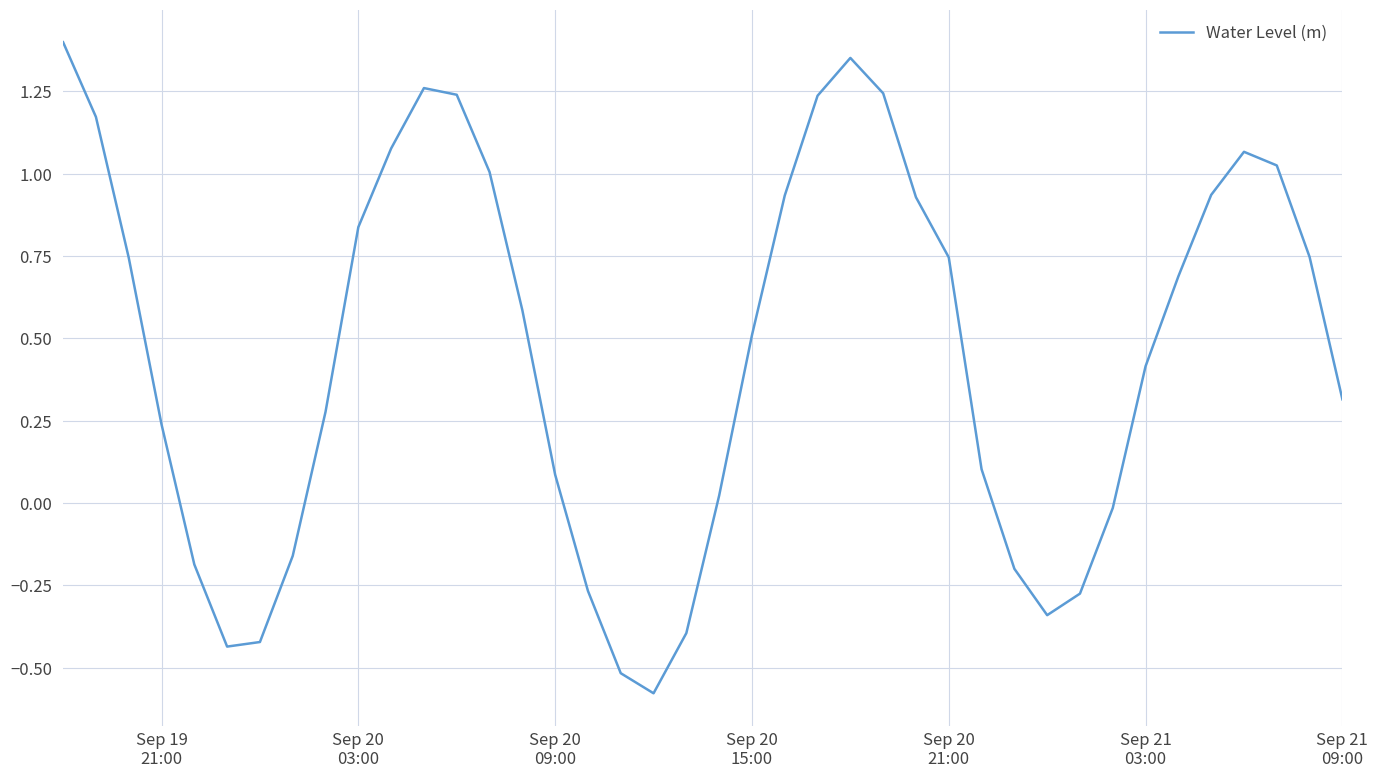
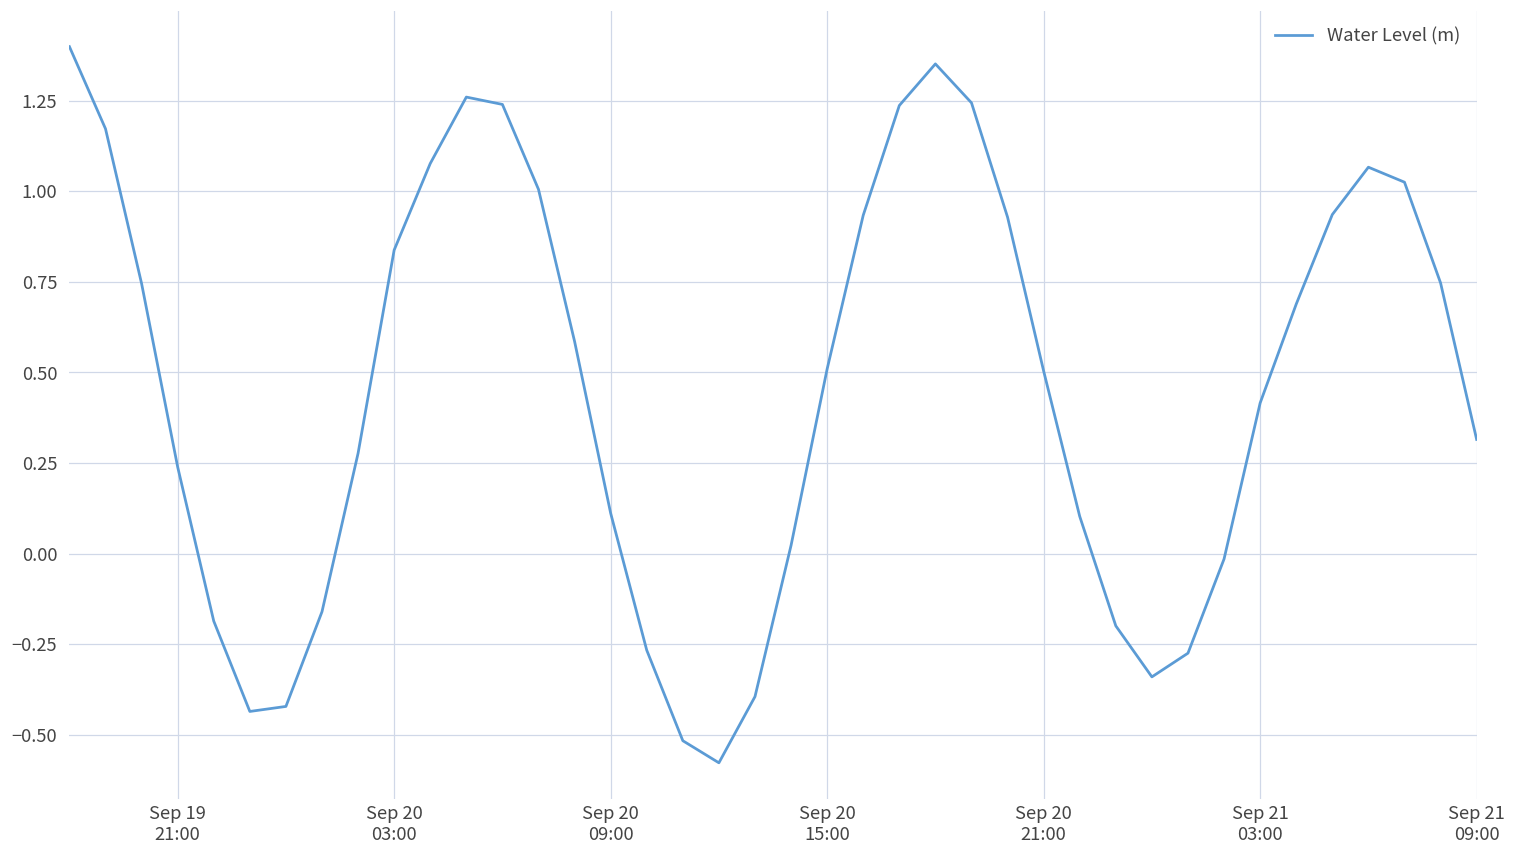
Sep 20 09:00: 0.09 -> 0.11
Sep 20 21:00: 0.75 -> 0.50
